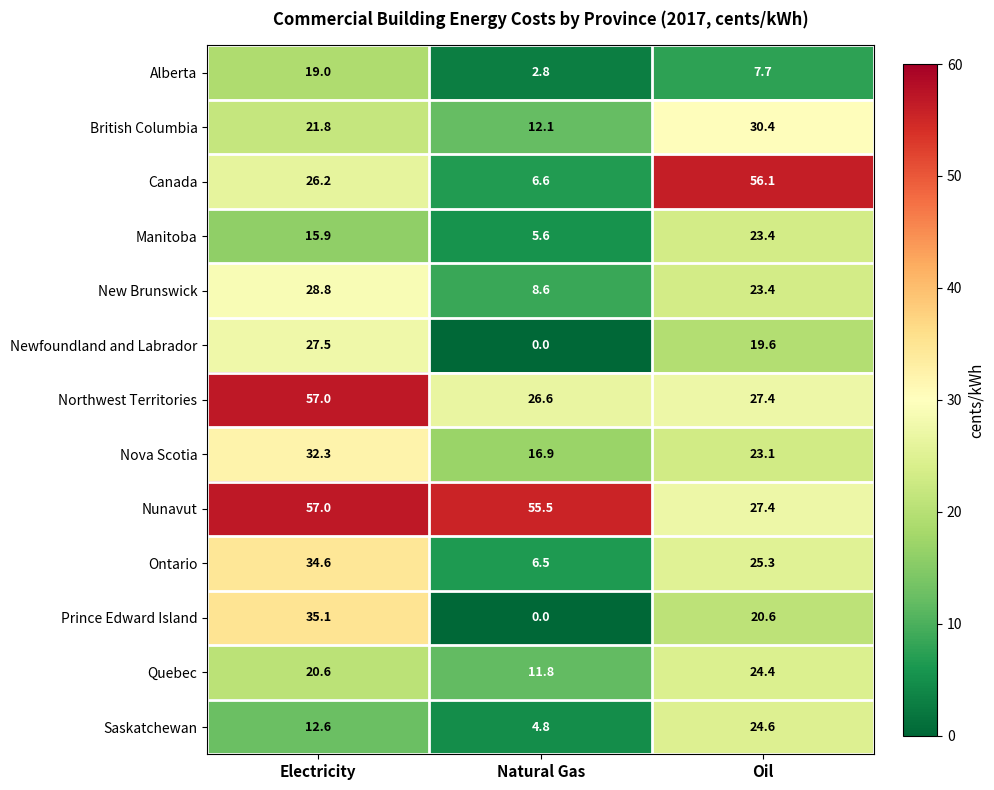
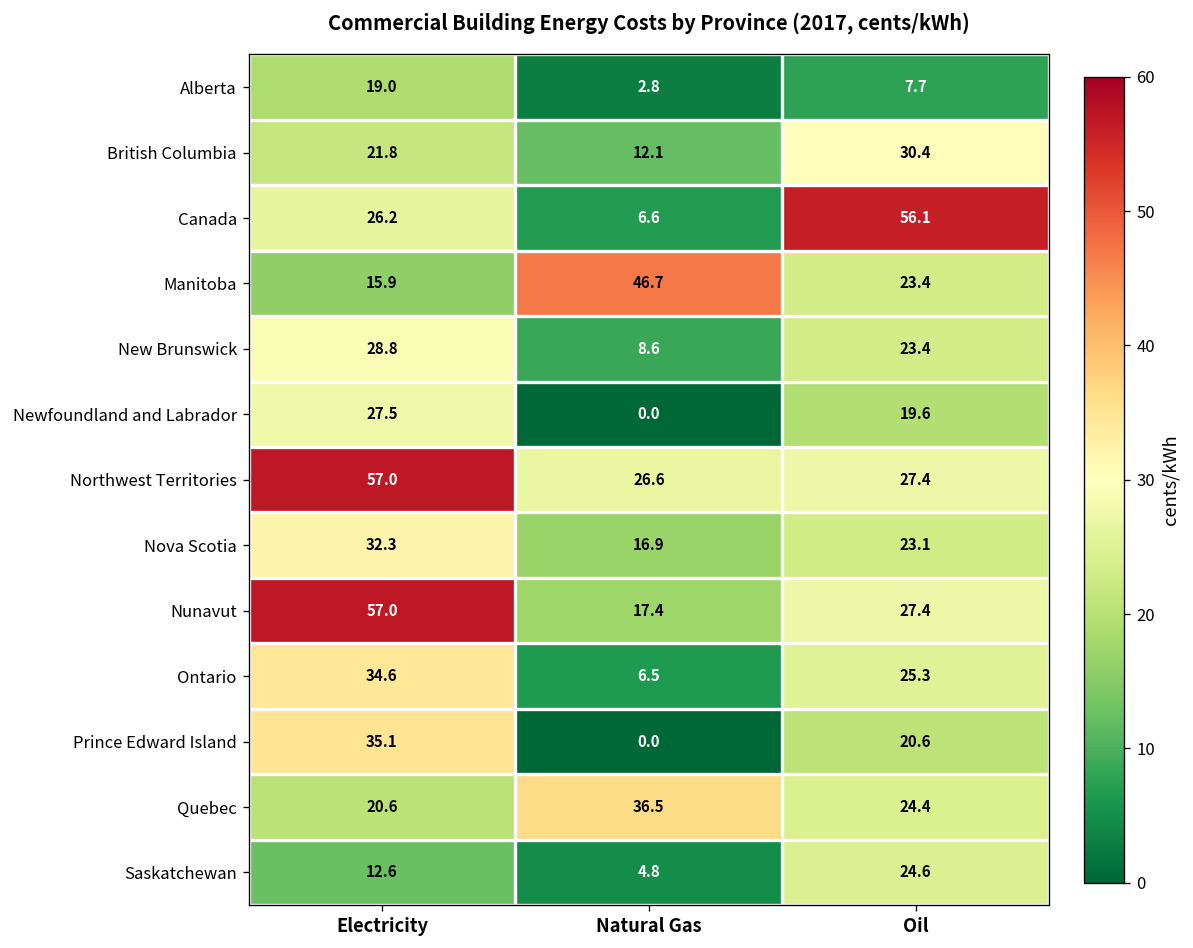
Manitoba, Natural Gas: 5.6 -> 46.7
Nunavut, Natural Gas: 55.5 -> 17.4
Quebec, Natural Gas: 11.8 -> 36.5
